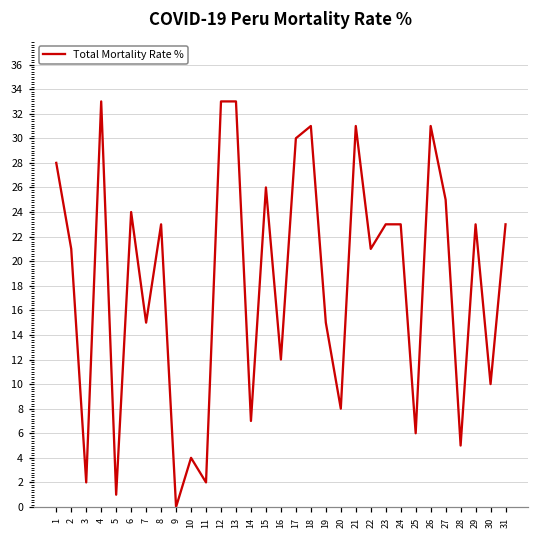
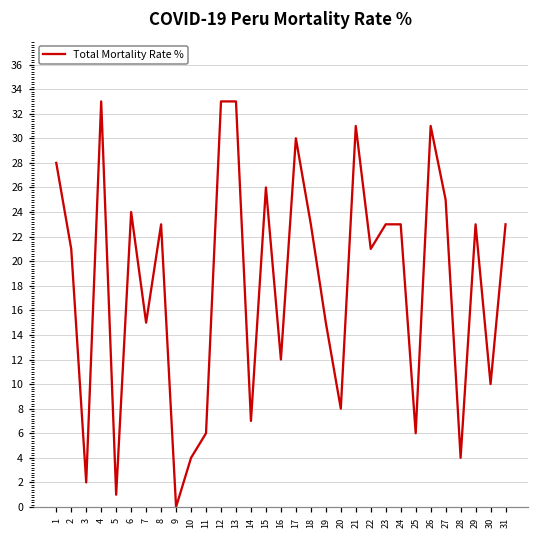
11: 2 -> 6
18: 31 -> 23
28: 5 -> 4
